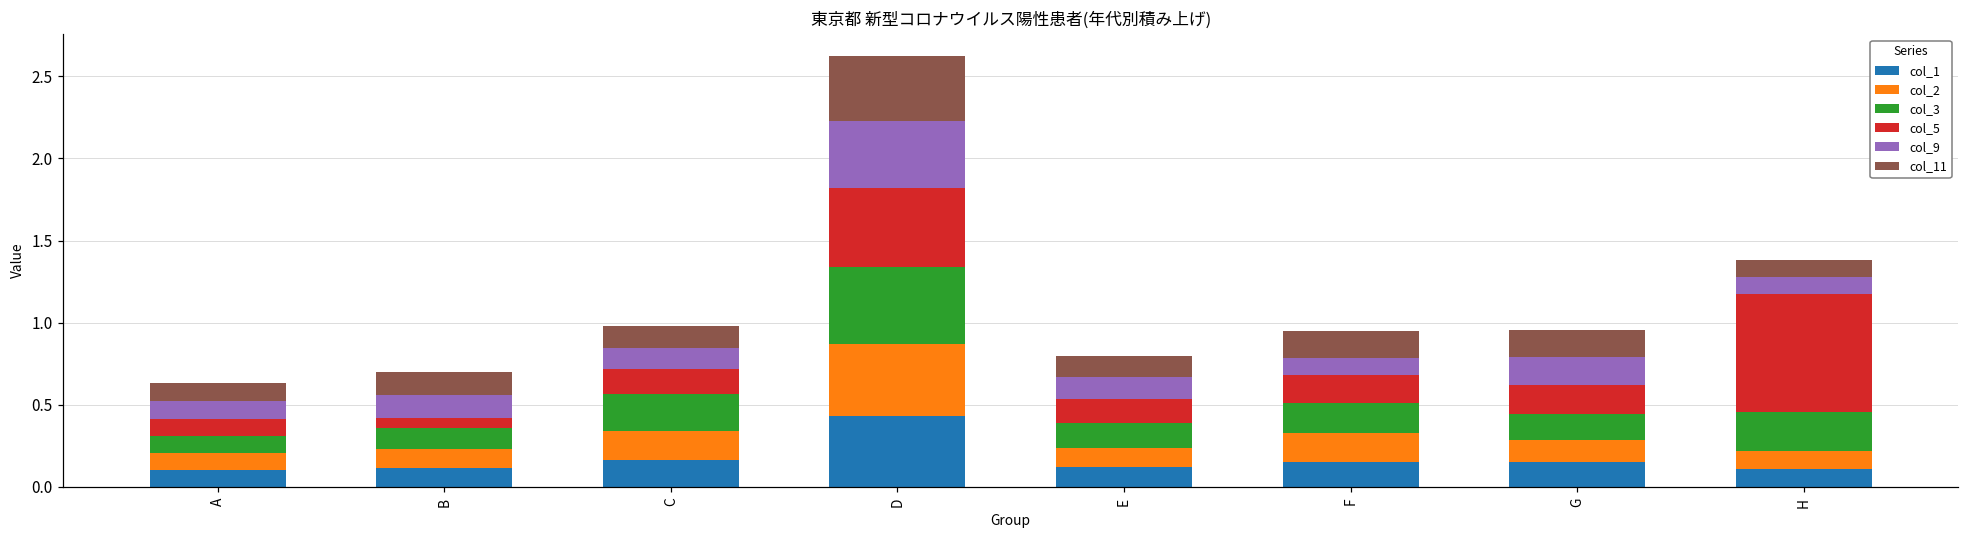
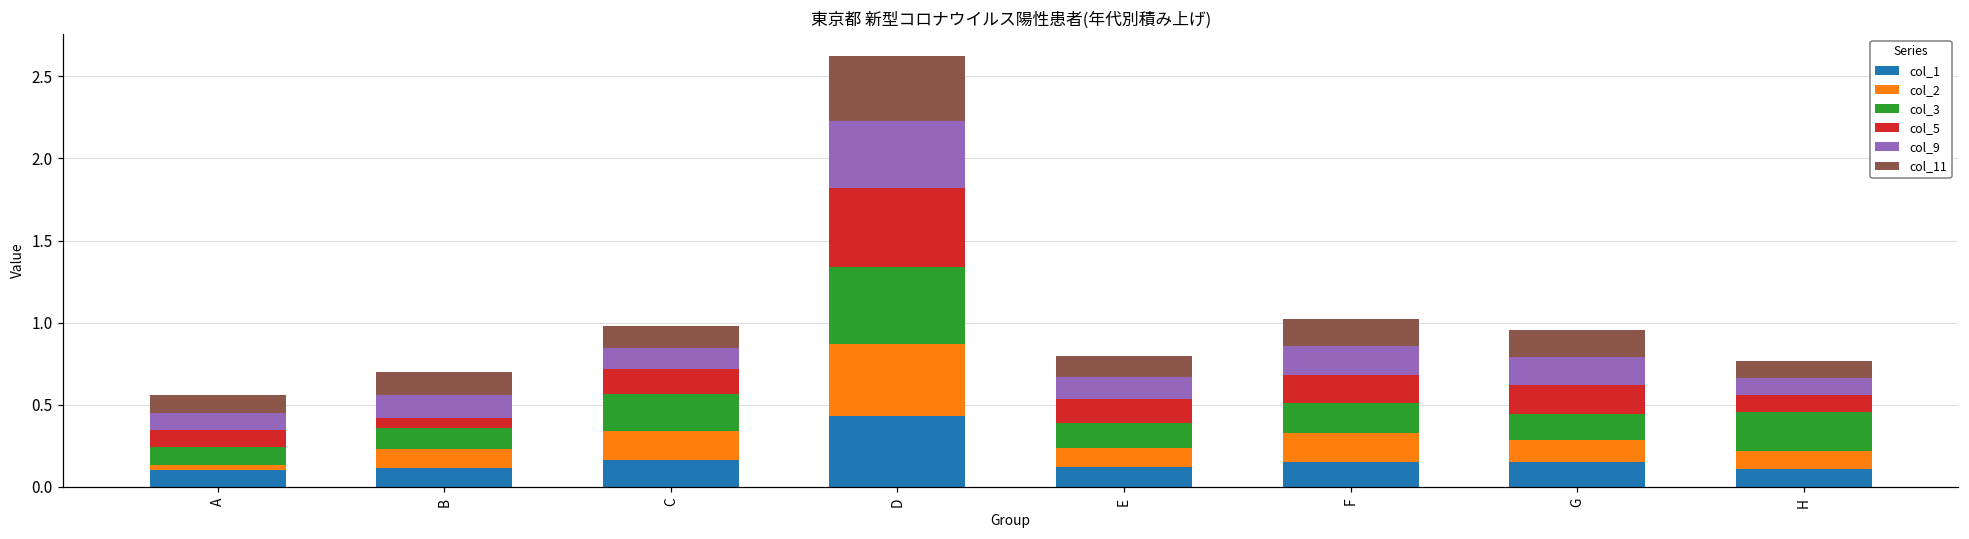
col_2, A: 0.10 -> 0.03
col_9, F: 0.10 -> 0.17
col_5, H: 0.72 -> 0.10
